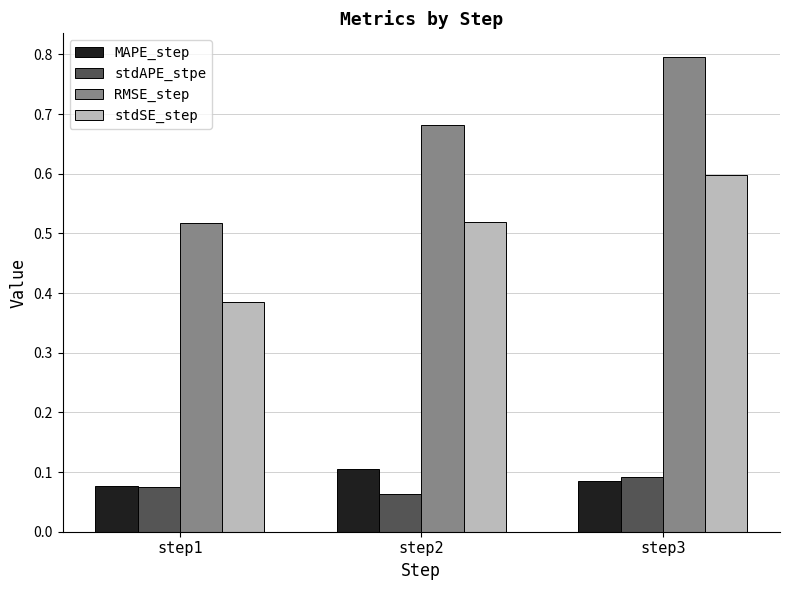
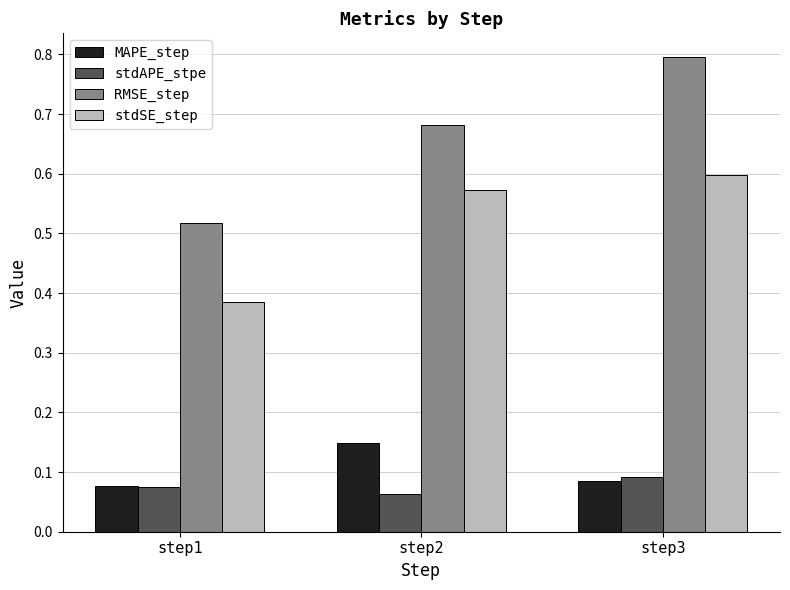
MAPE_step, step2: 0.10 -> 0.15
stdSE_step, step2: 0.52 -> 0.57
